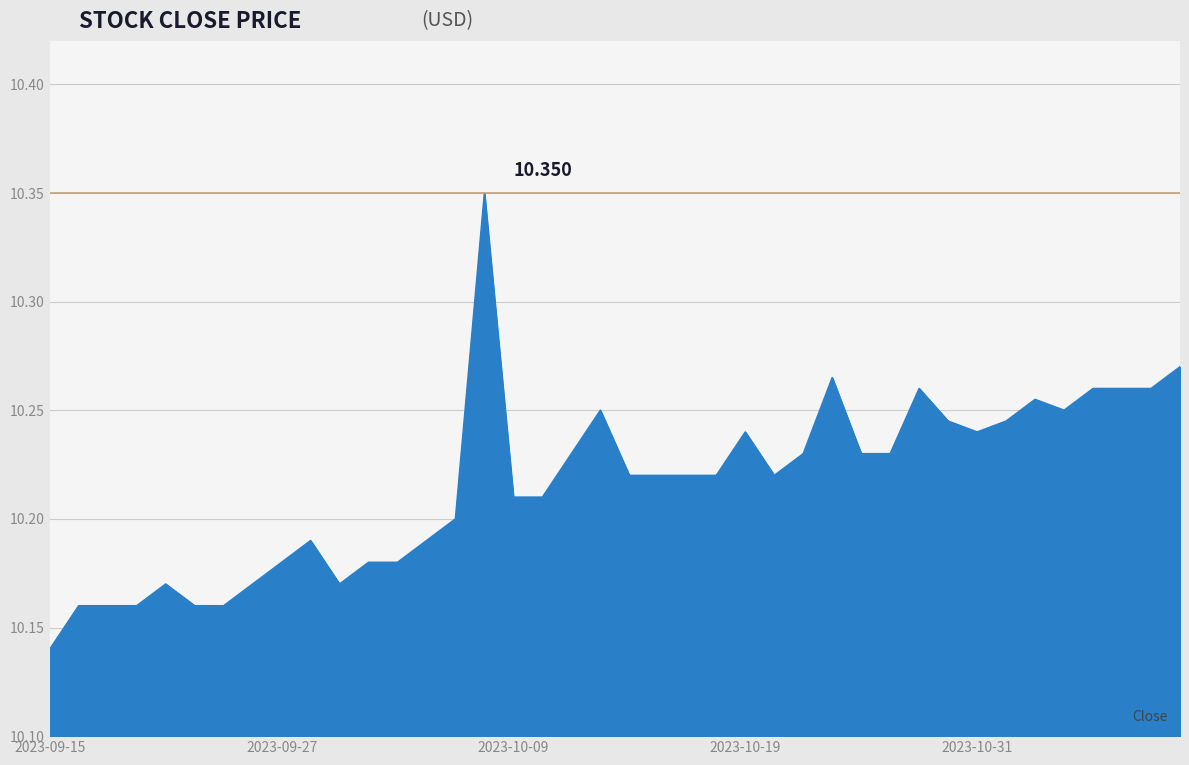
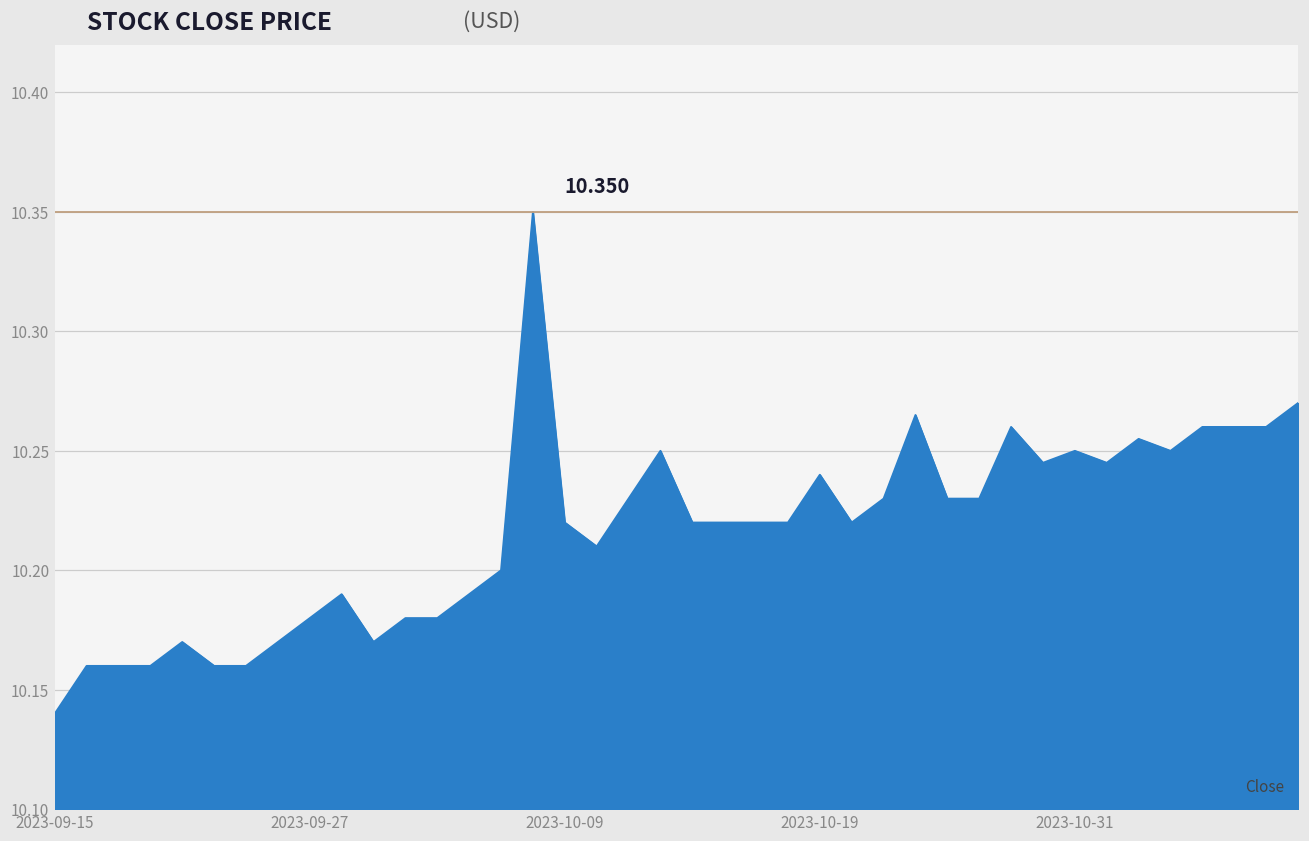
2023-10-09: 10.21 -> 10.22
2023-10-31: 10.24 -> 10.25
